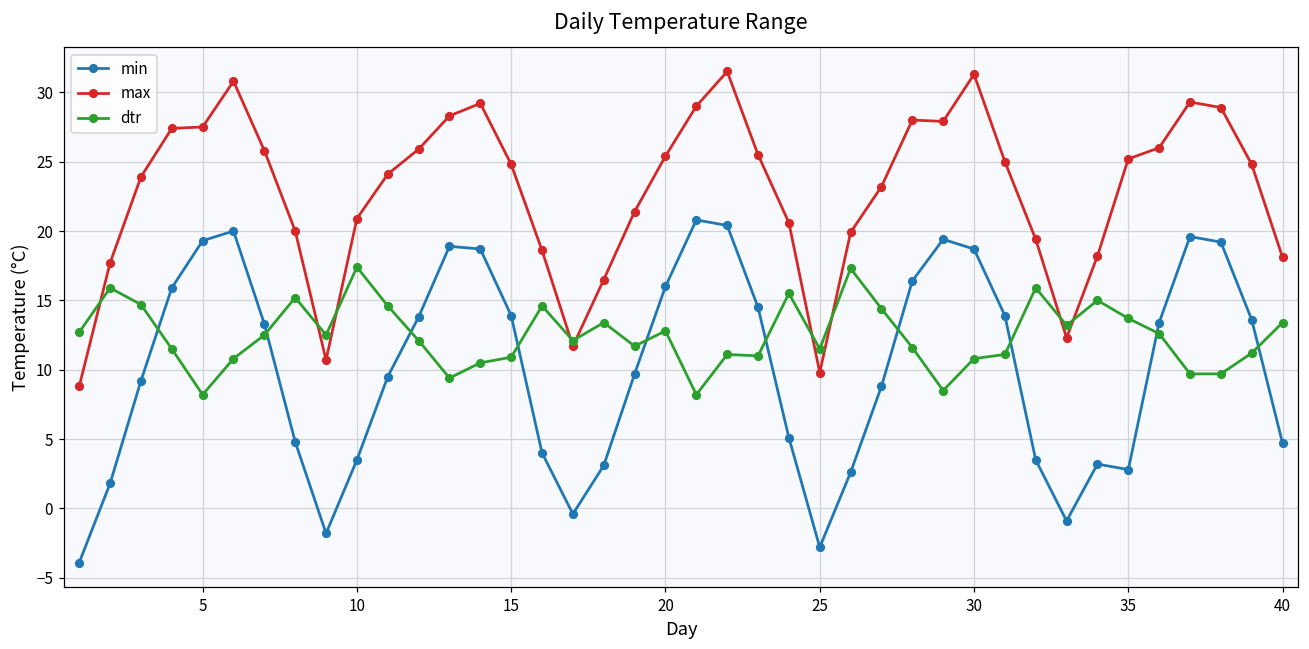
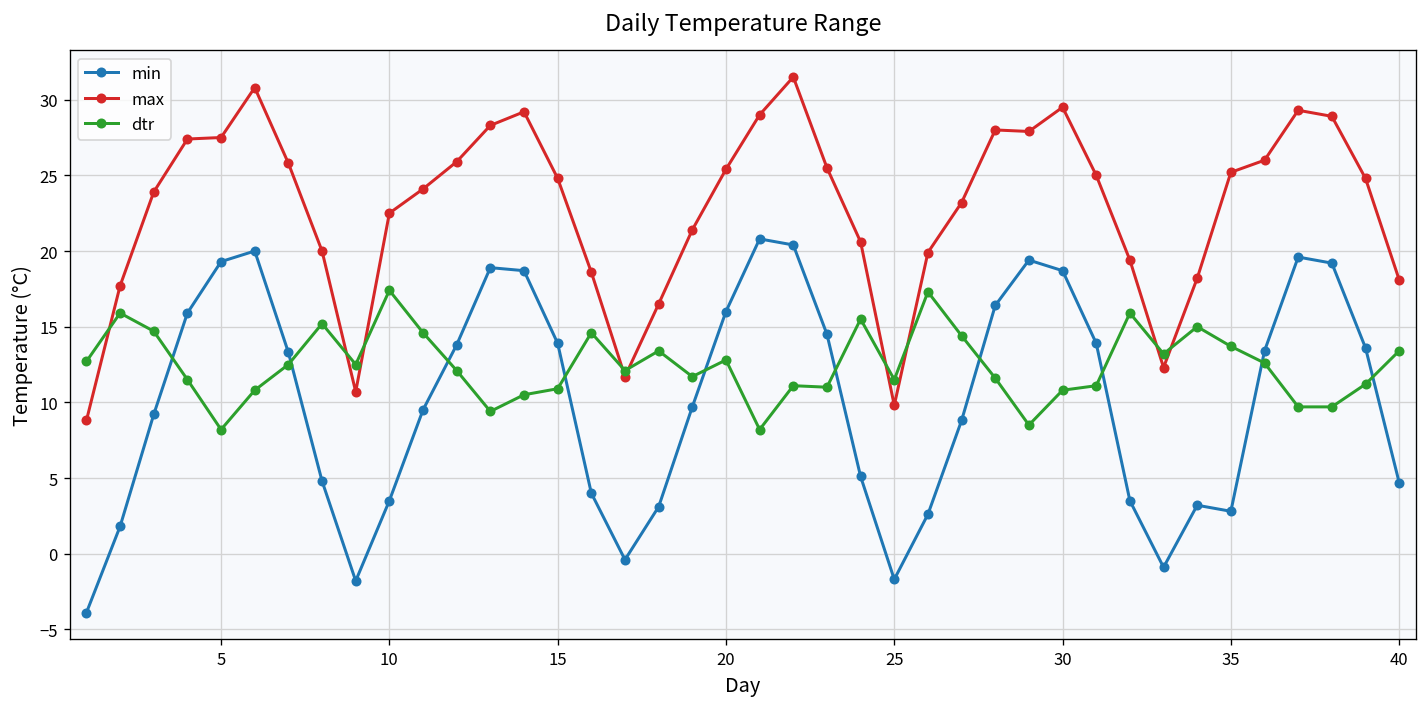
max, 10: 20.9 -> 22.5
min, 25: -2.8 -> -1.7
max, 30: 31.3 -> 29.5
